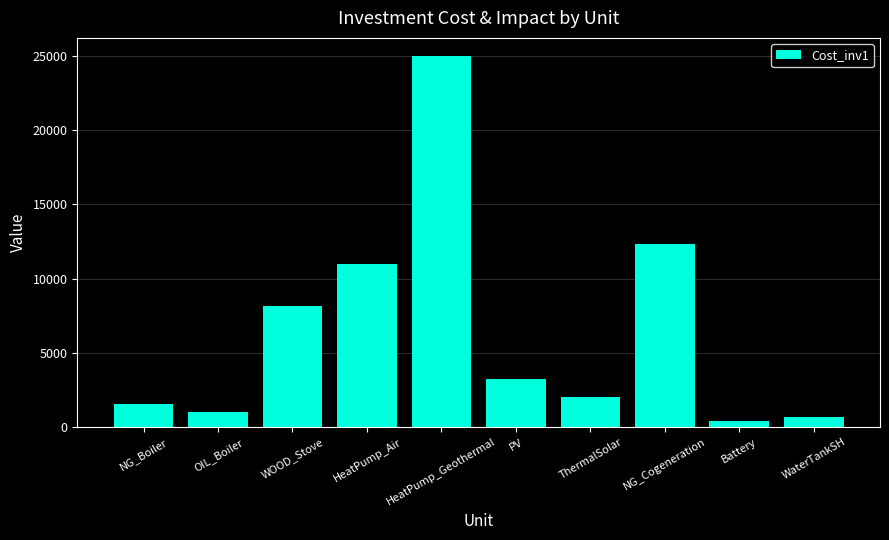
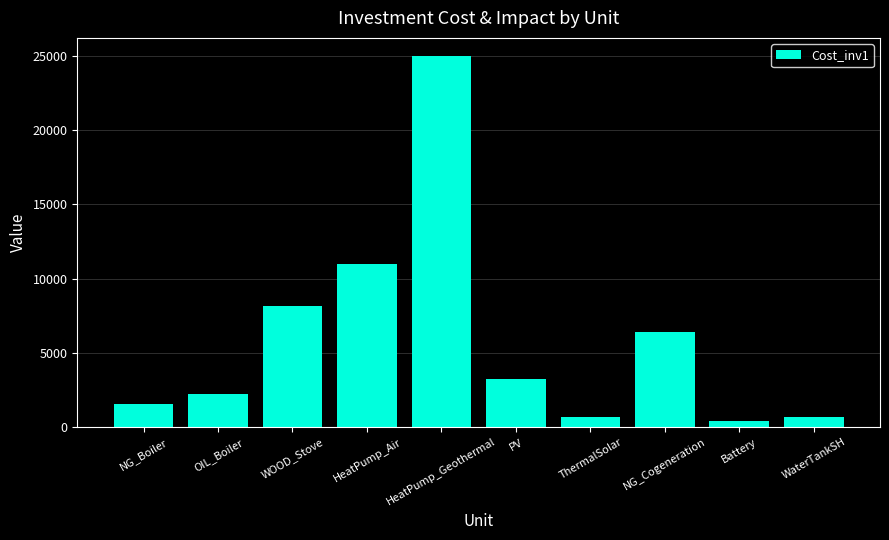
OIL_Boiler: 1000 -> 2300
ThermalSolar: 2000 -> 700
NG_Cogeneration: 12300 -> 6400
